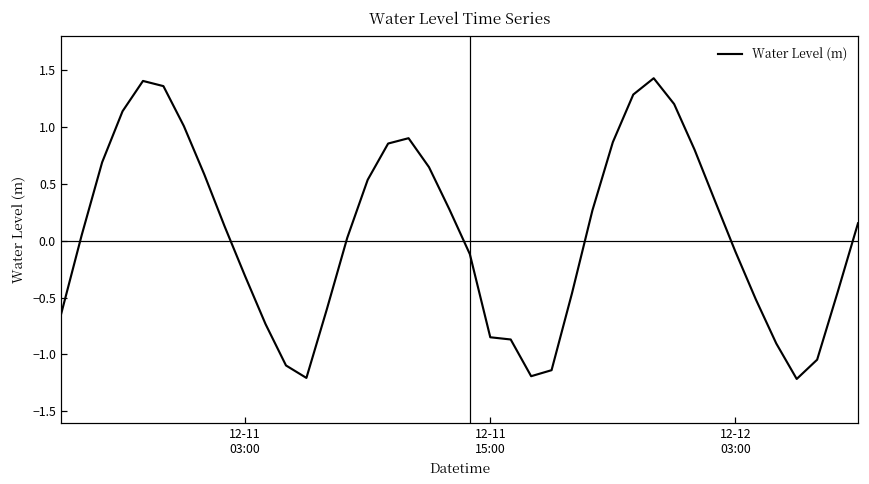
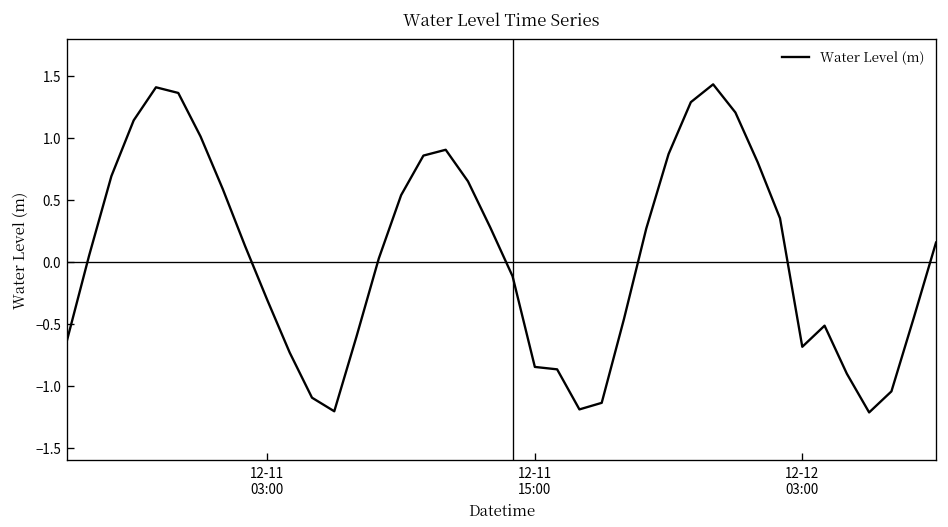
12-12 03:00: -0.10 -> -0.69
